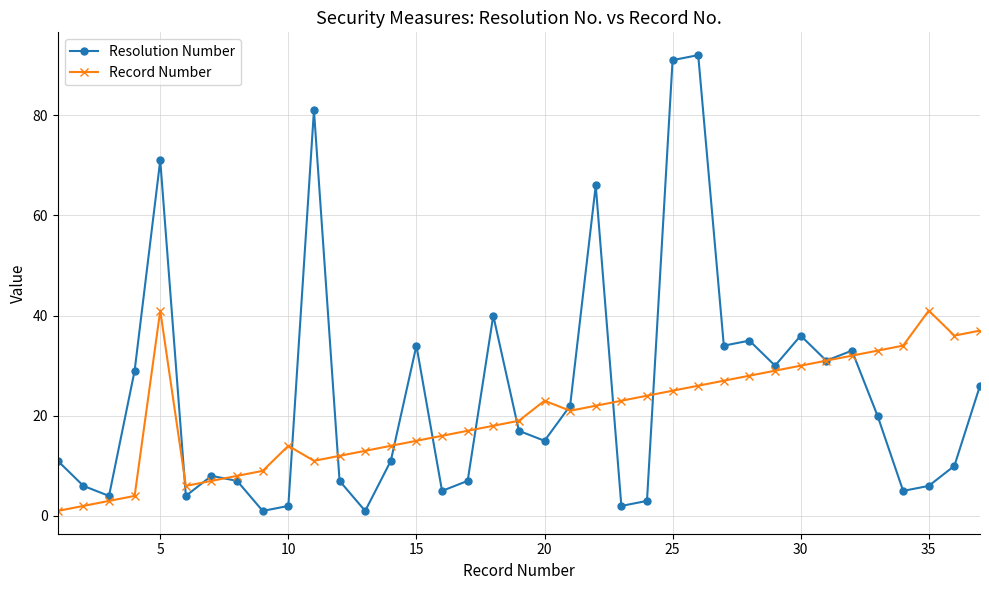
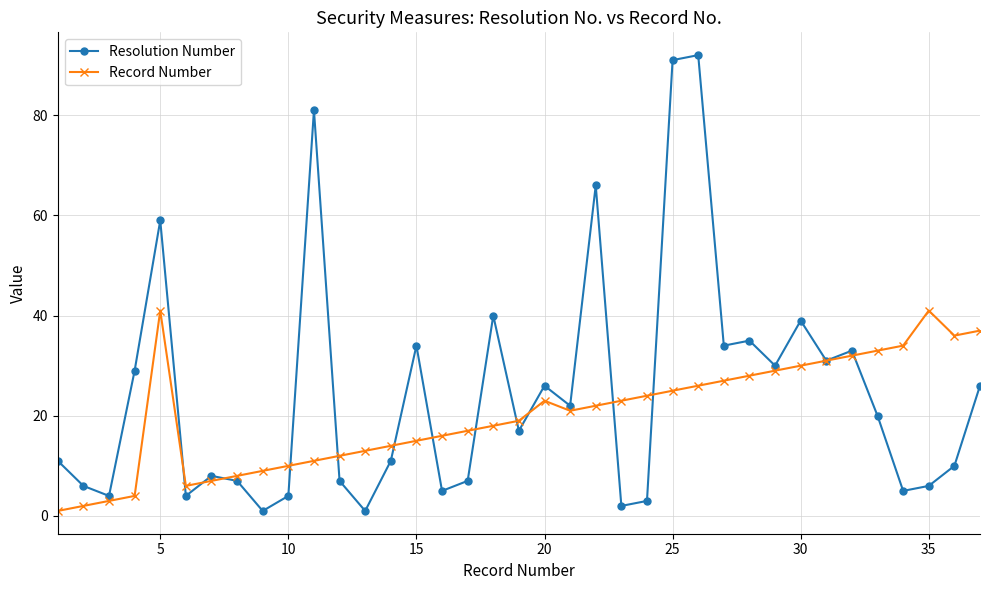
Resolution Number, 5: 71 -> 59
Resolution Number, 10: 2 -> 4
Record Number, 10: 14 -> 10
Resolution Number, 20: 15 -> 26
Resolution Number, 30: 36 -> 39
